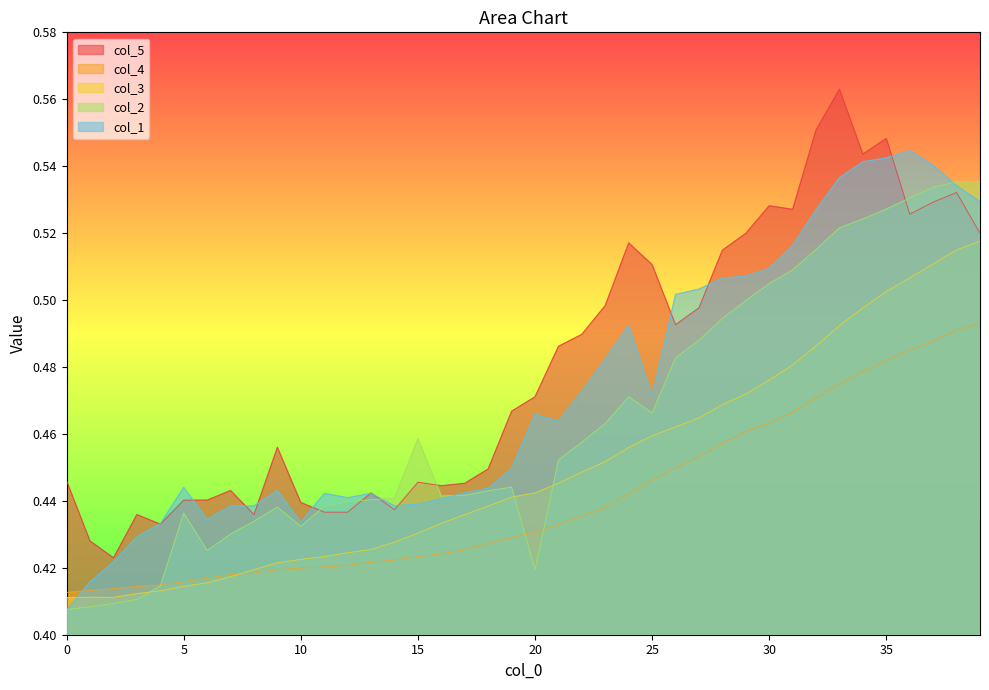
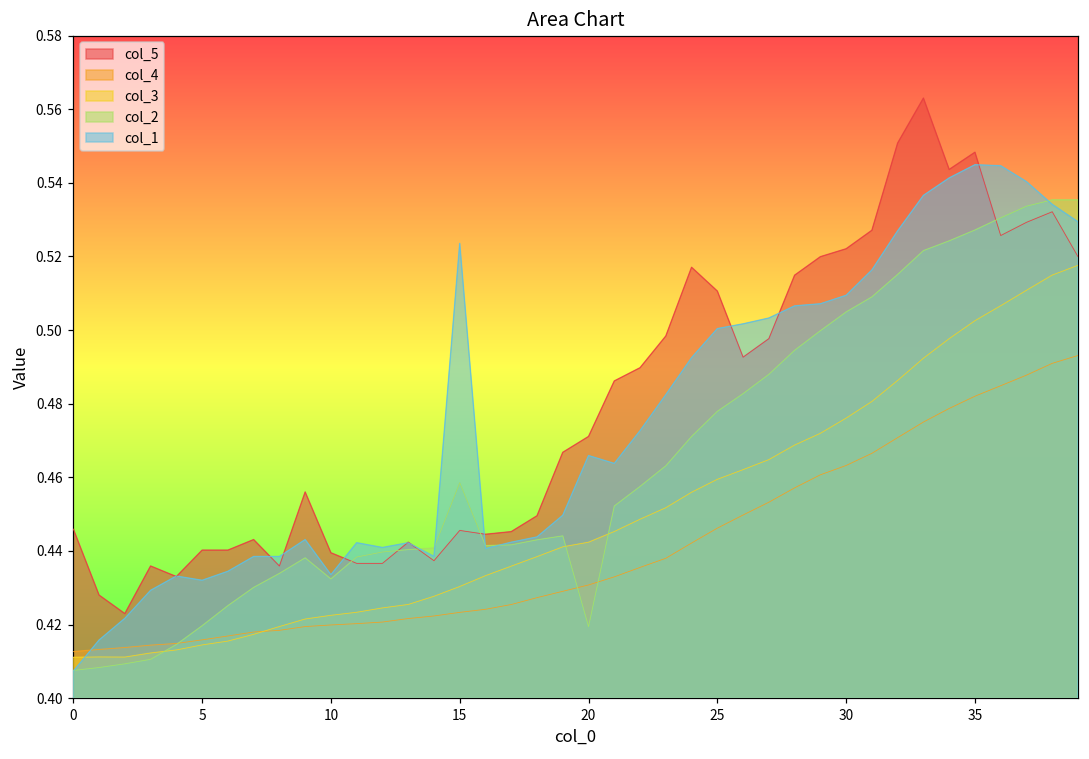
col_2, 5: 0.436 -> 0.420
col_1, 5: 0.444 -> 0.432
col_1, 15: 0.439 -> 0.524
col_2, 25: 0.466 -> 0.478
col_1, 25: 0.471 -> 0.500
col_5, 30: 0.528 -> 0.522
col_1, 35: 0.542 -> 0.545
